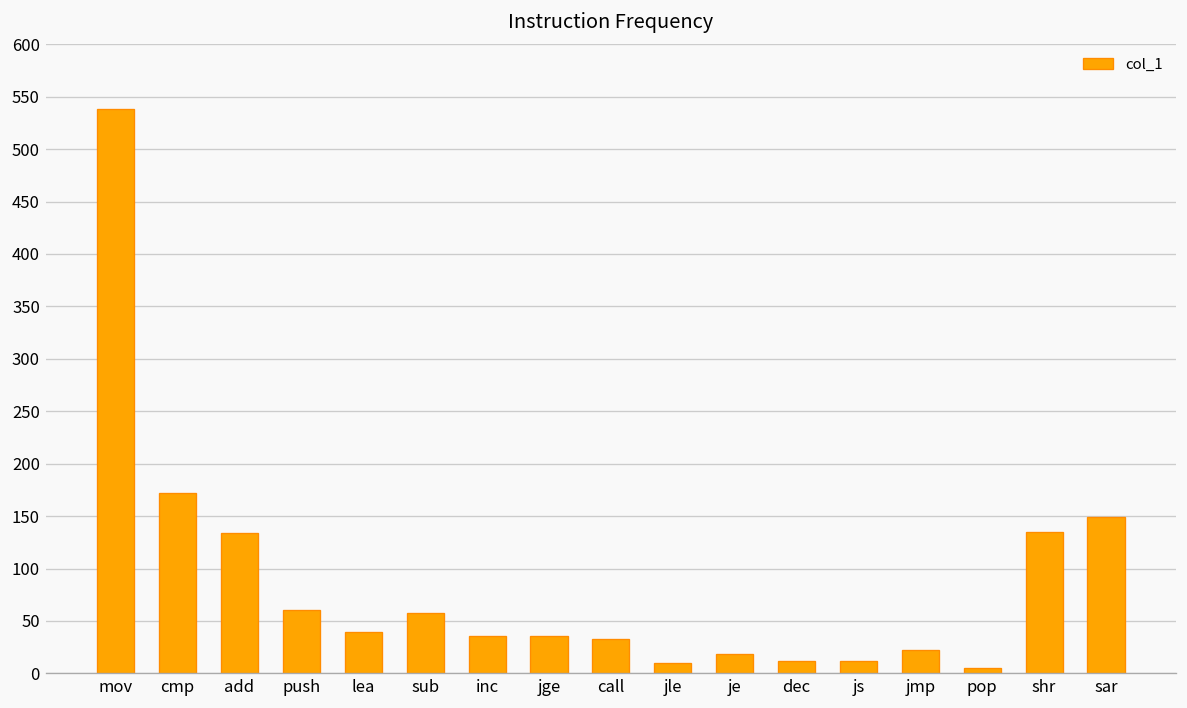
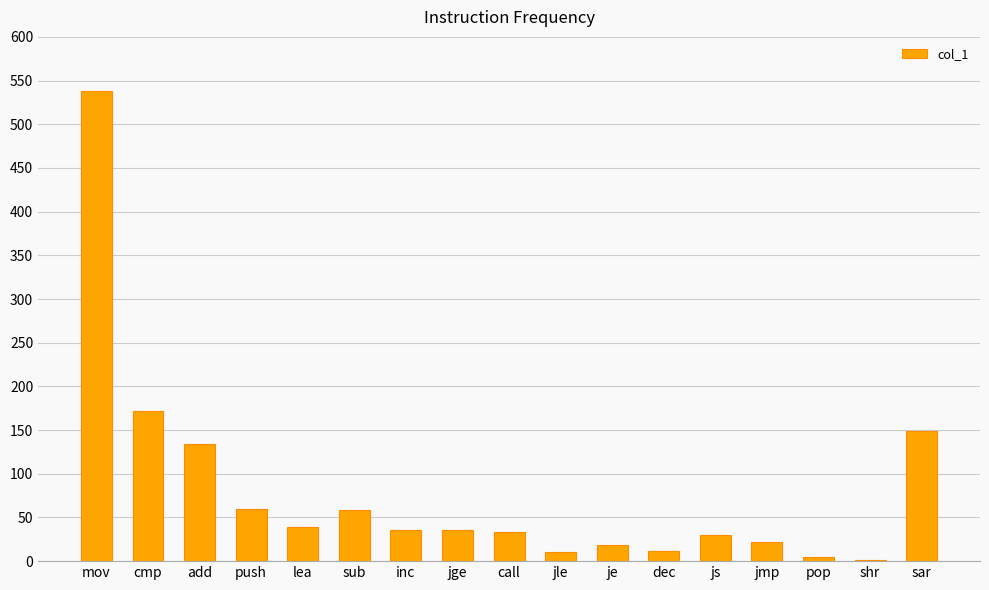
js: 10 -> 30
shr: 140 -> 0
